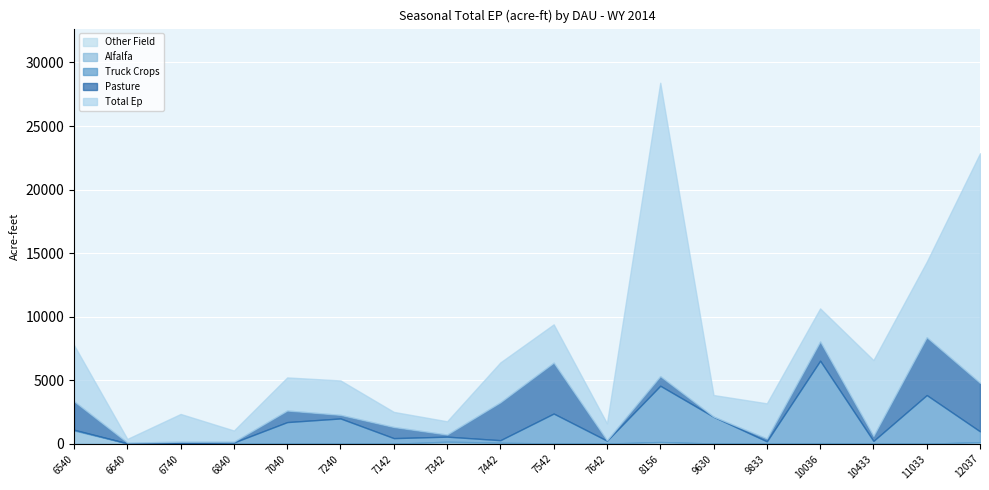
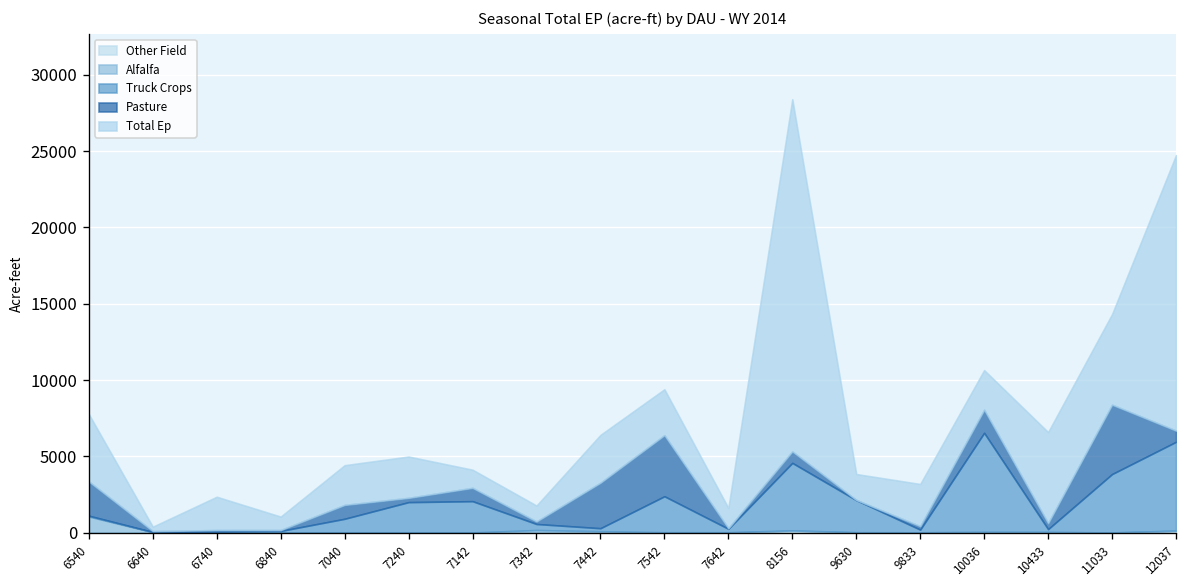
Truck Crops, 7040: 1700 -> 900
Truck Crops, 7142: 400 -> 2100
Truck Crops, 12037: 900 -> 5800
Pasture, 12037: 3800 -> 700
